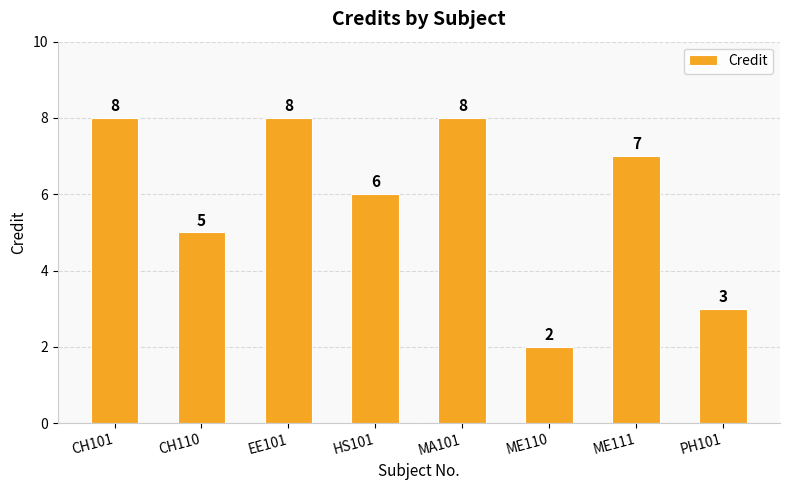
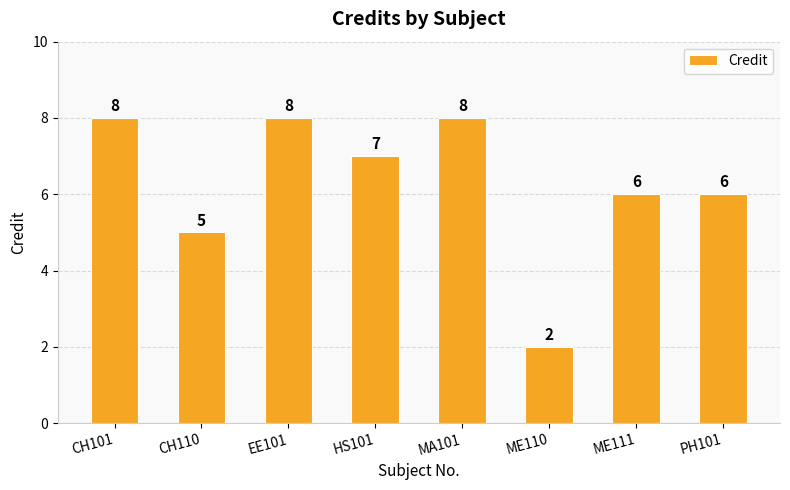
HS101: 6 -> 7
ME111: 7 -> 6
PH101: 3 -> 6
